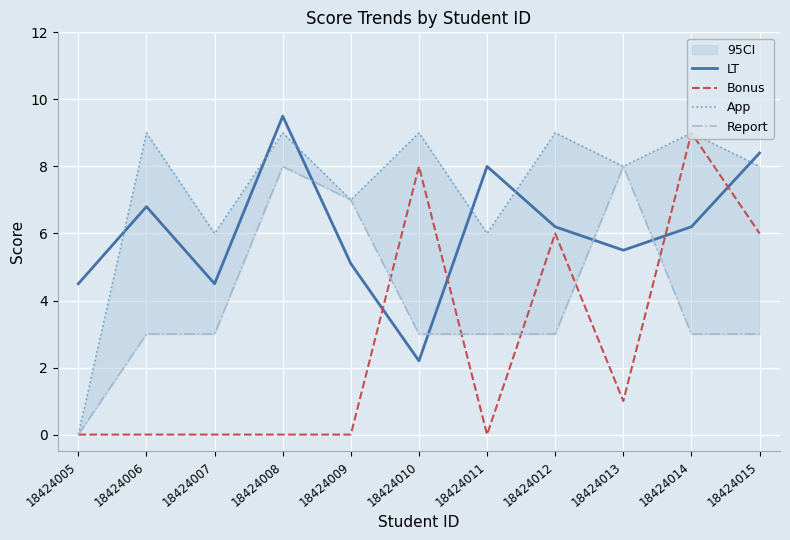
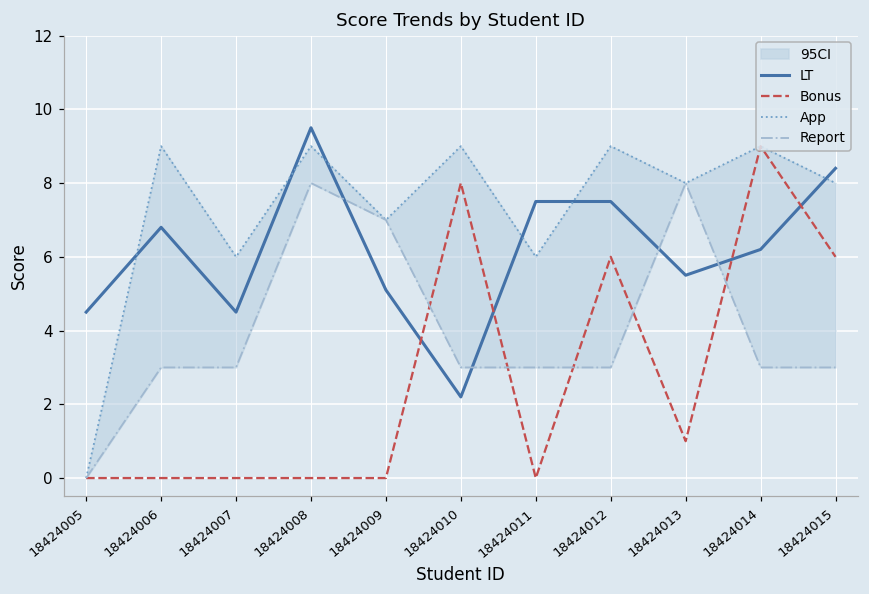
LT, 18424011: 8.0 -> 7.5
LT, 18424012: 6.2 -> 7.5
